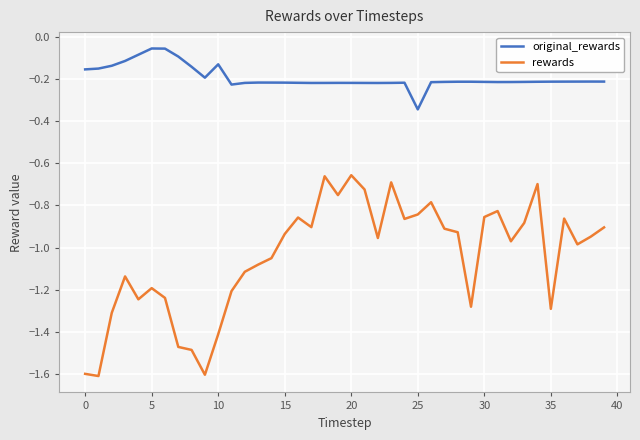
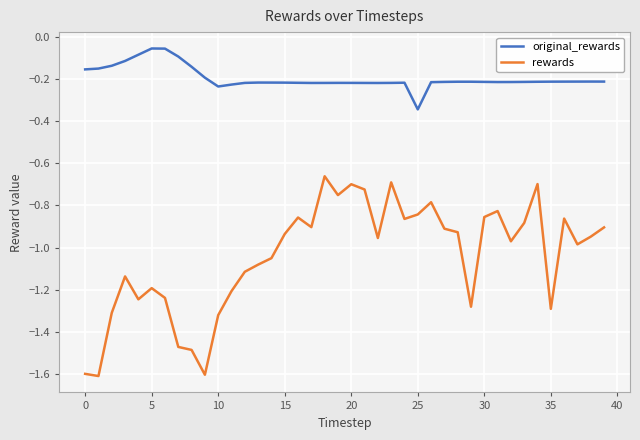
original_rewards, 10: -0.13 -> -0.24
rewards, 10: -1.41 -> -1.32
rewards, 20: -0.66 -> -0.70
